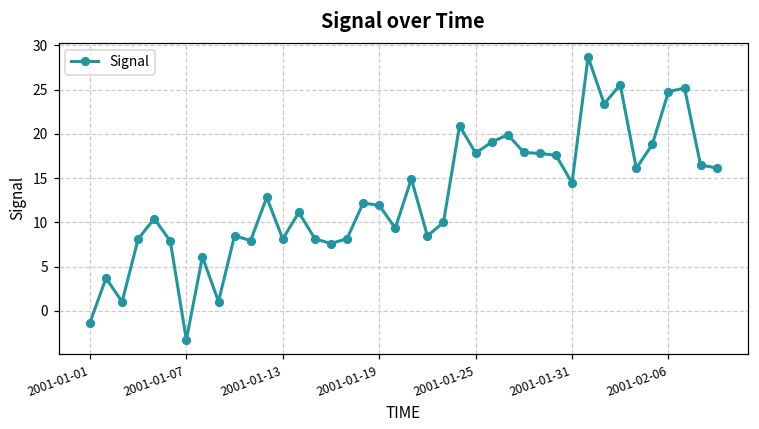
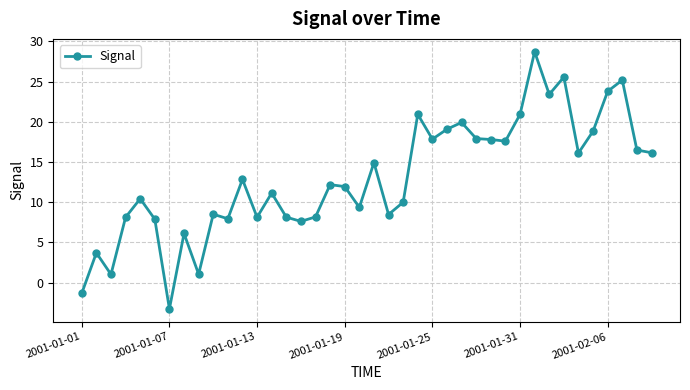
2001-01-31: 14 -> 21
2001-02-06: 25 -> 24
